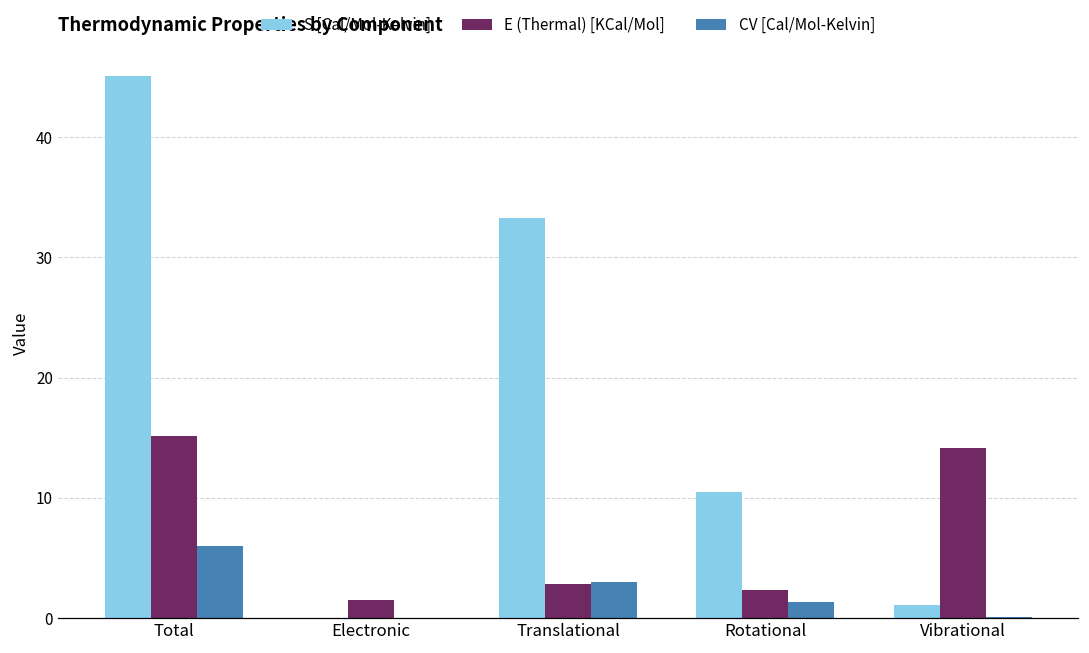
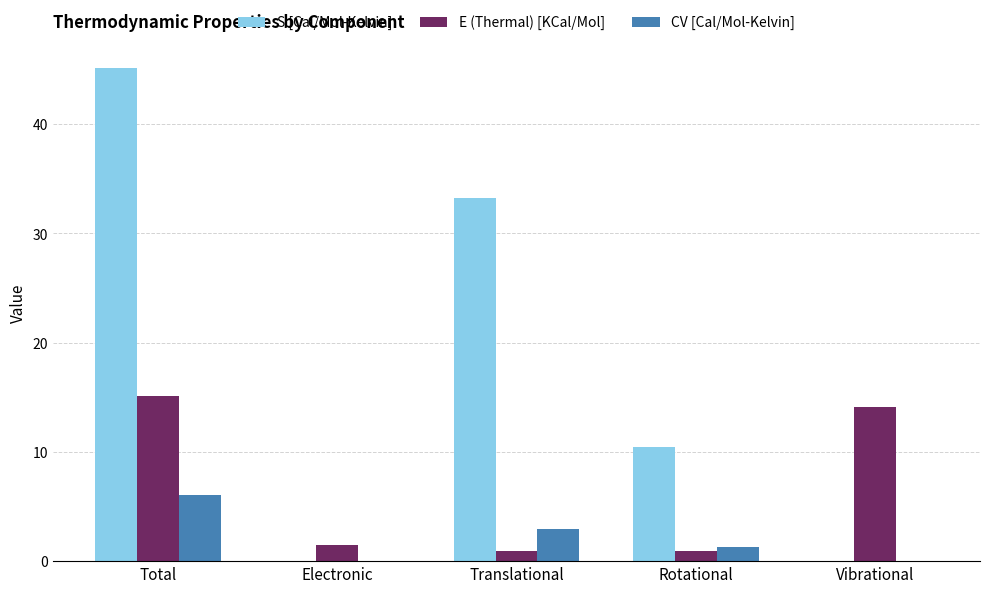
E (Thermal) [KCal/Mol], Translational: 2.8 -> 0.9
E (Thermal) [KCal/Mol], Rotational: 2.4 -> 0.9
S [Cal/Mol-Kelvin], Vibrational: 1.1 -> 0.0
